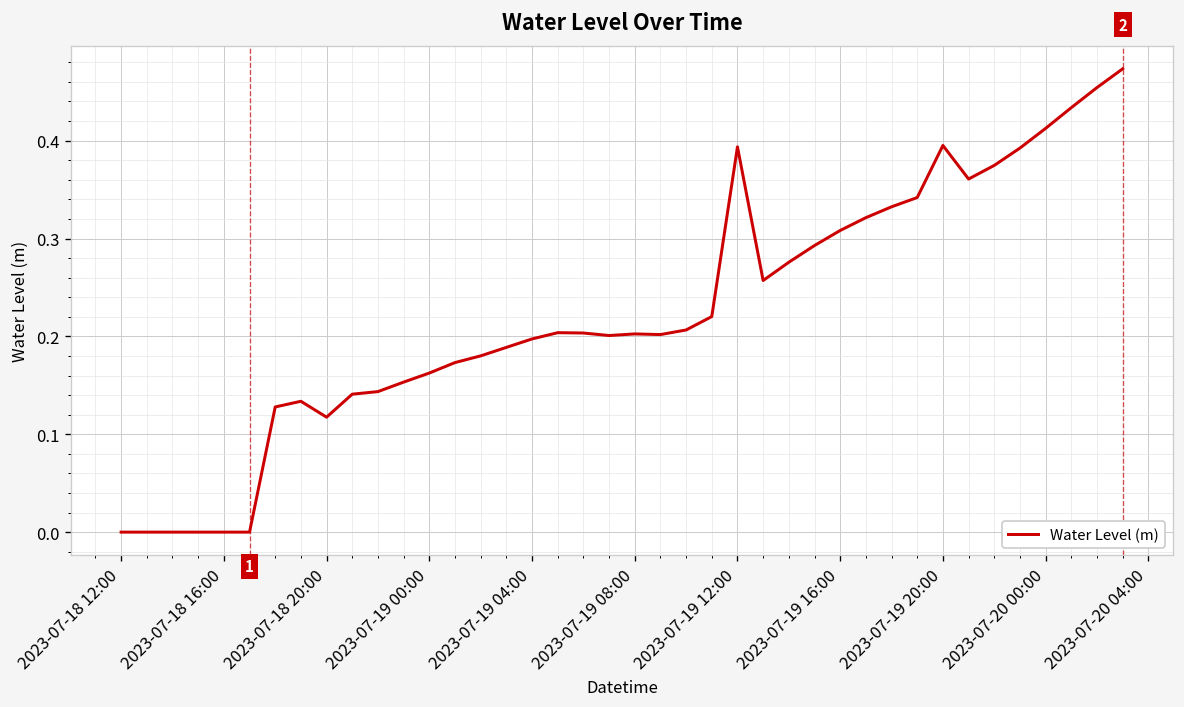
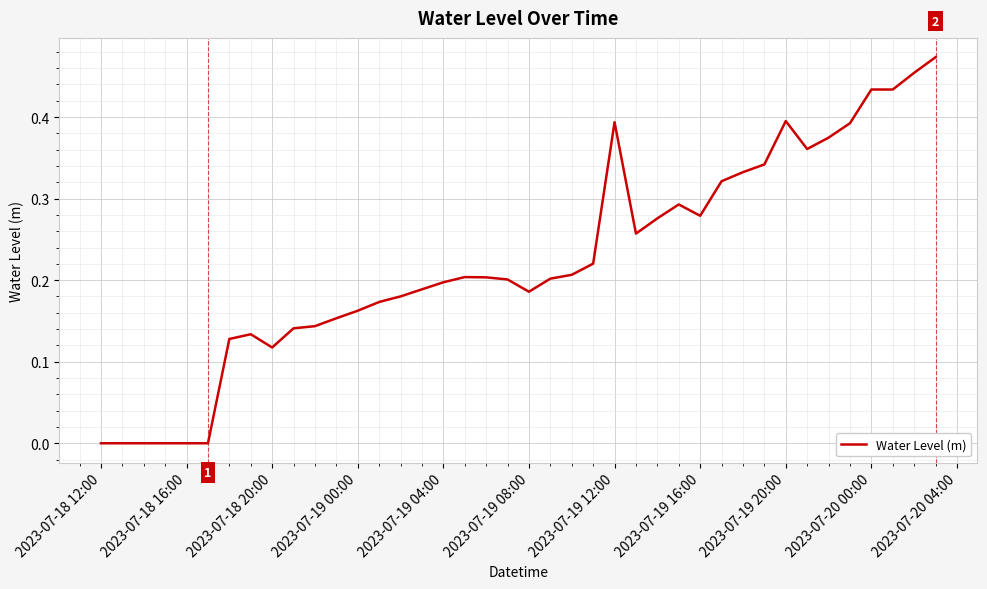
2023-07-19 08:00: 0.20 -> 0.19
2023-07-19 16:00: 0.31 -> 0.28
2023-07-20 00:00: 0.41 -> 0.43
